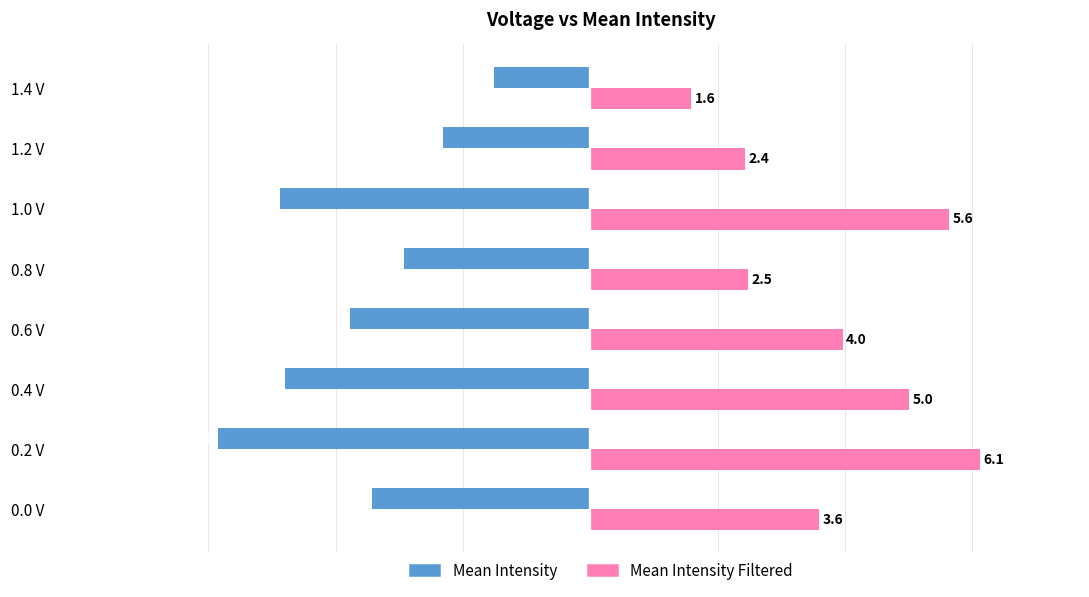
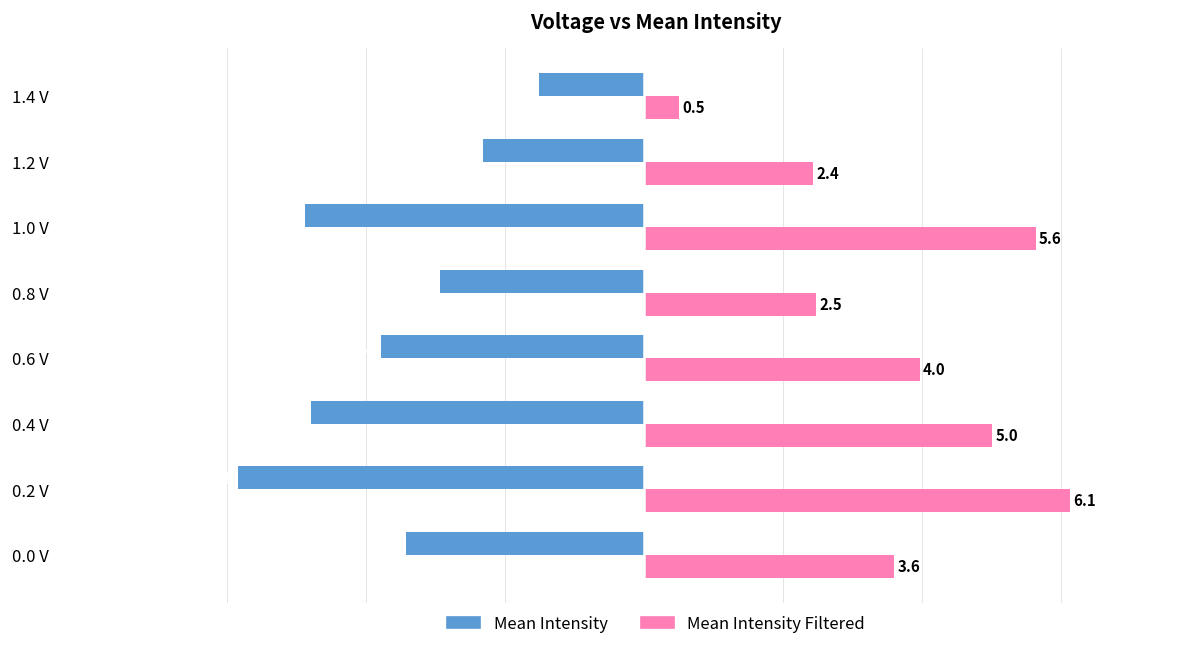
Mean Intensity Filtered, 1.4 V: 1.6 -> 0.5
